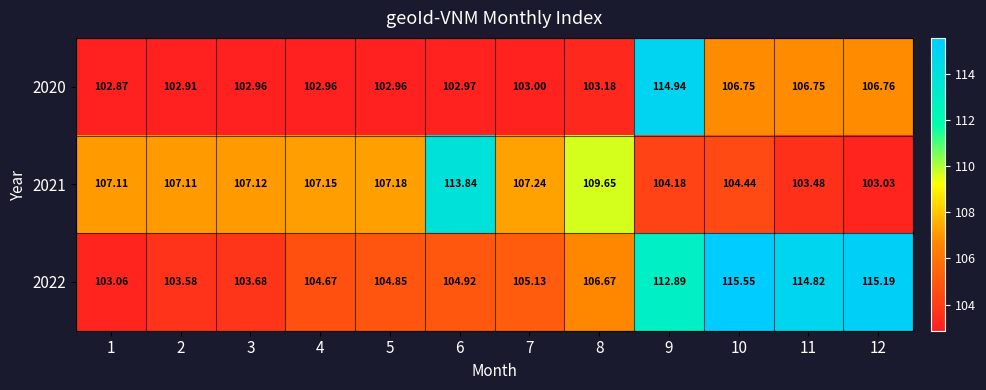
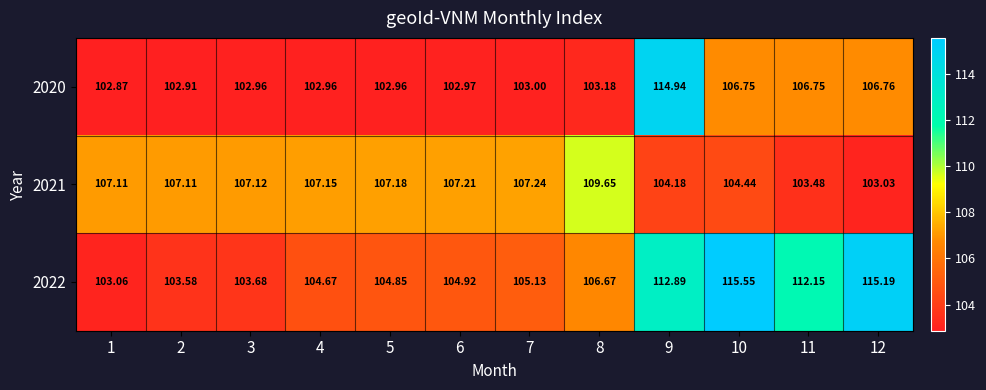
2021, 6: 113.84 -> 107.21
2022, 11: 114.82 -> 112.15
